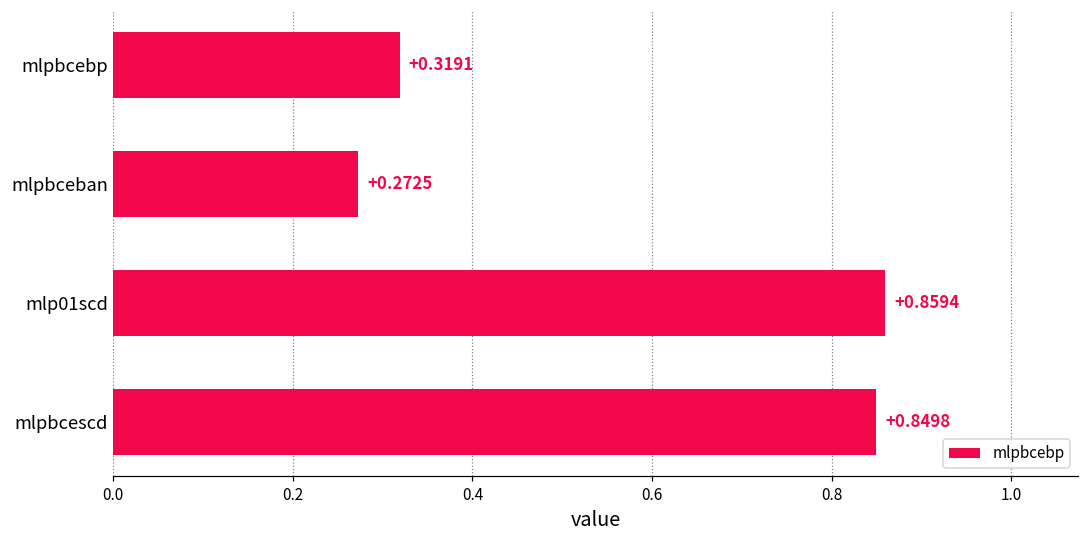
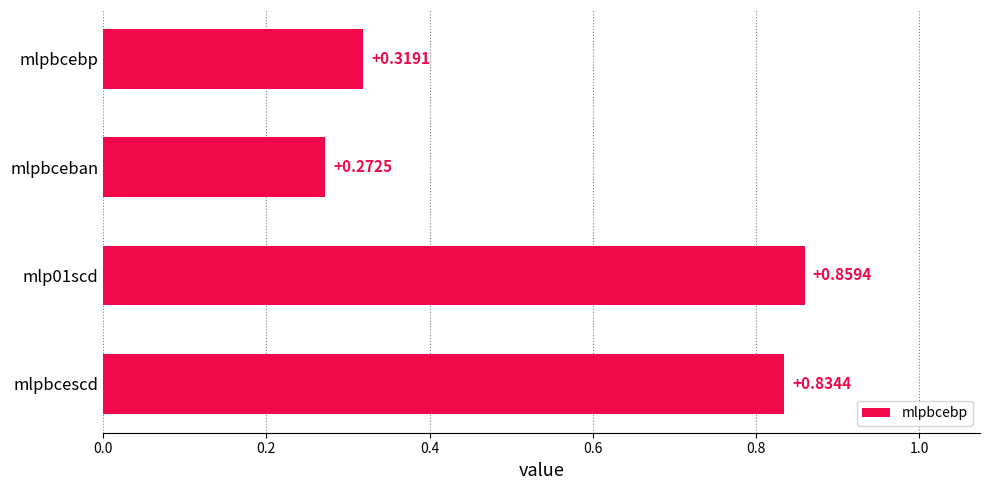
mlpbcescd: +0.8498 -> +0.8344
